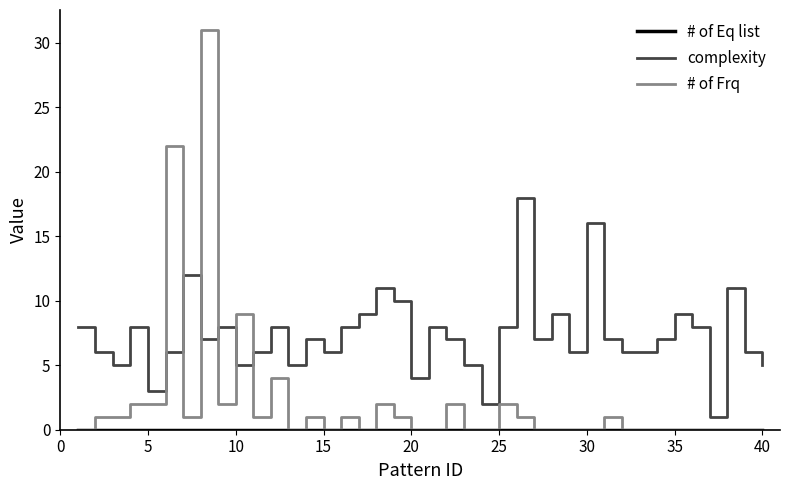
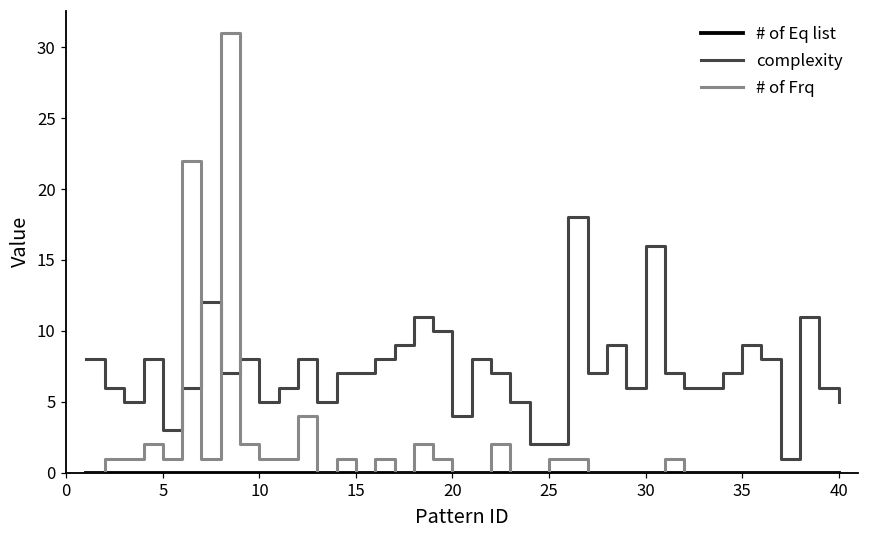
# of Frq, 5: 2 -> 1
# of Frq, 10: 9 -> 1
complexity, 15: 6 -> 7
complexity, 25: 8 -> 2
# of Frq, 25: 2 -> 1
